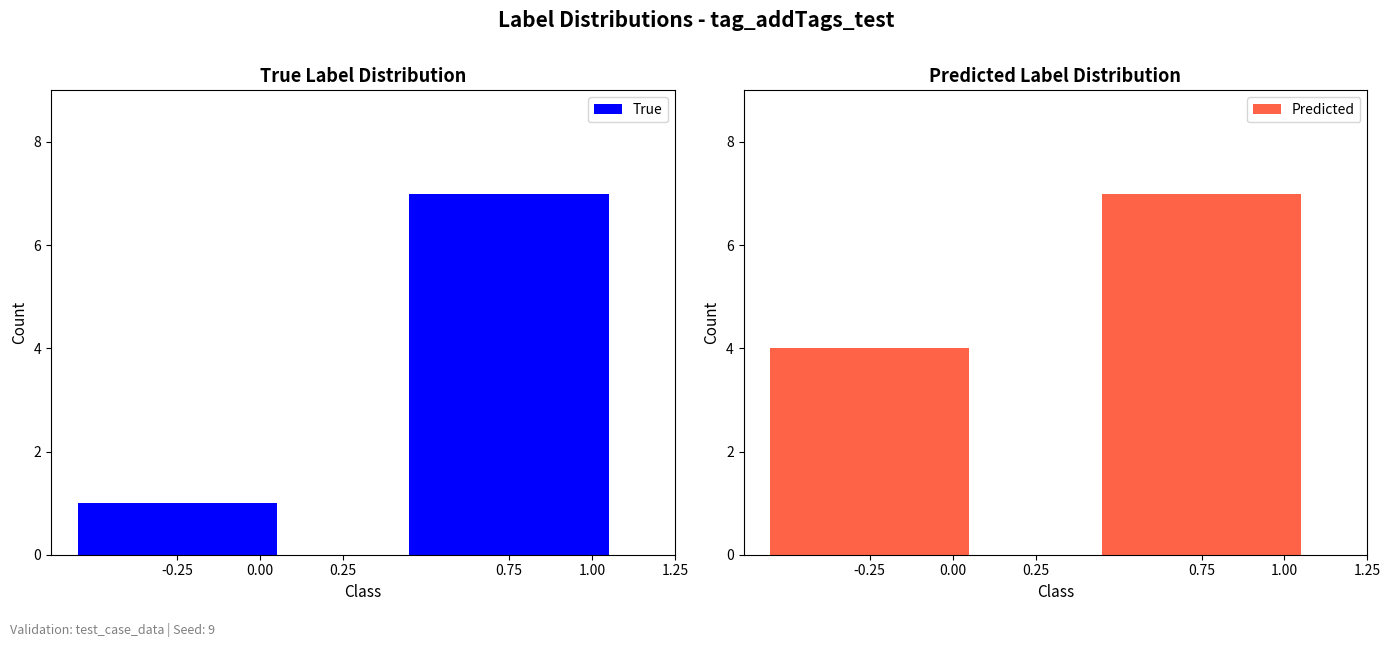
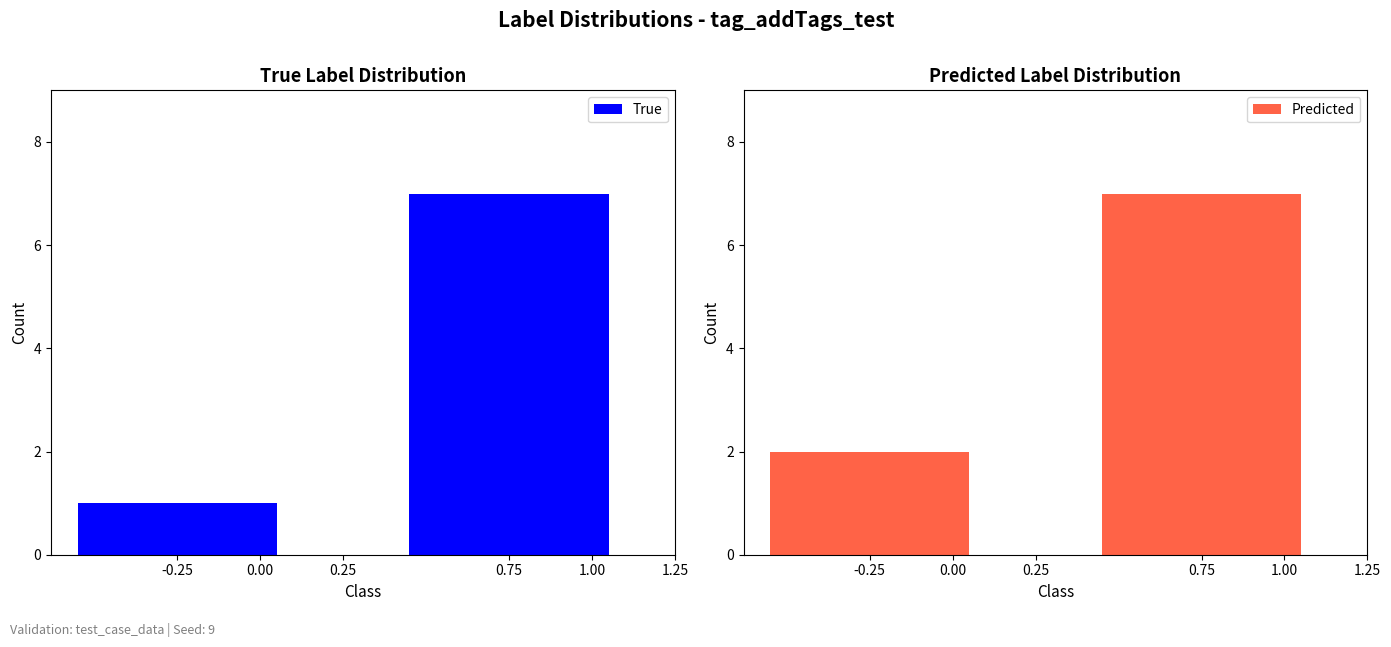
Predicted Label Distribution, -0.25: 4 -> 2
